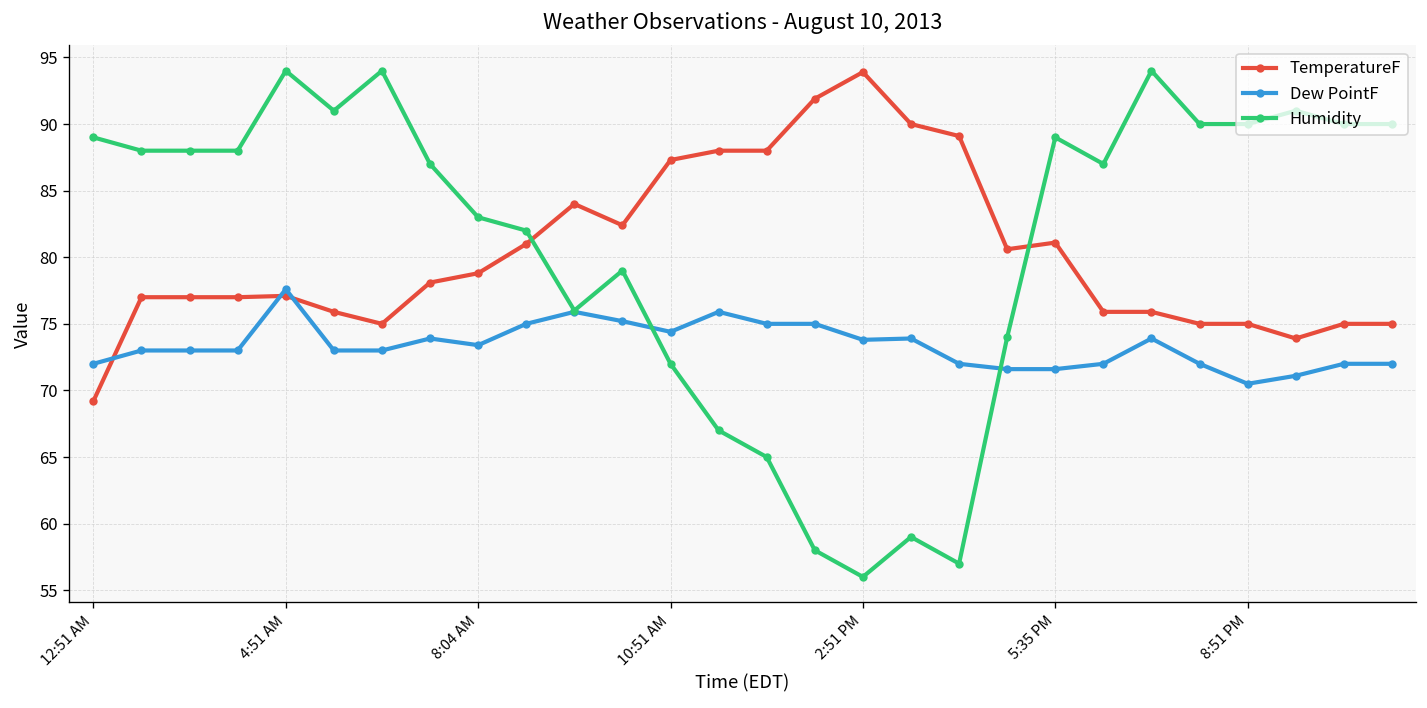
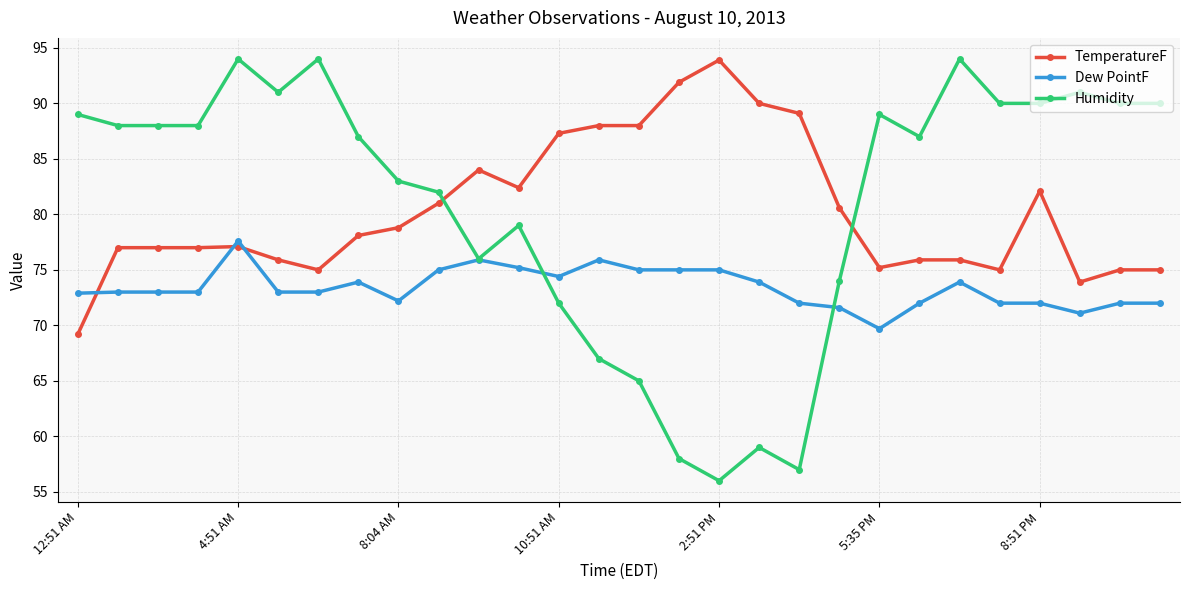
Dew PointF, 12:51 AM: 72.0 -> 72.9
Dew PointF, 8:04 AM: 73.4 -> 72.2
Dew PointF, 2:51 PM: 73.8 -> 75.0
TemperatureF, 5:35 PM: 81.1 -> 75.2
Dew PointF, 5:35 PM: 71.6 -> 69.7
TemperatureF, 8:51 PM: 75.0 -> 82.1
Dew PointF, 8:51 PM: 70.5 -> 72.0
